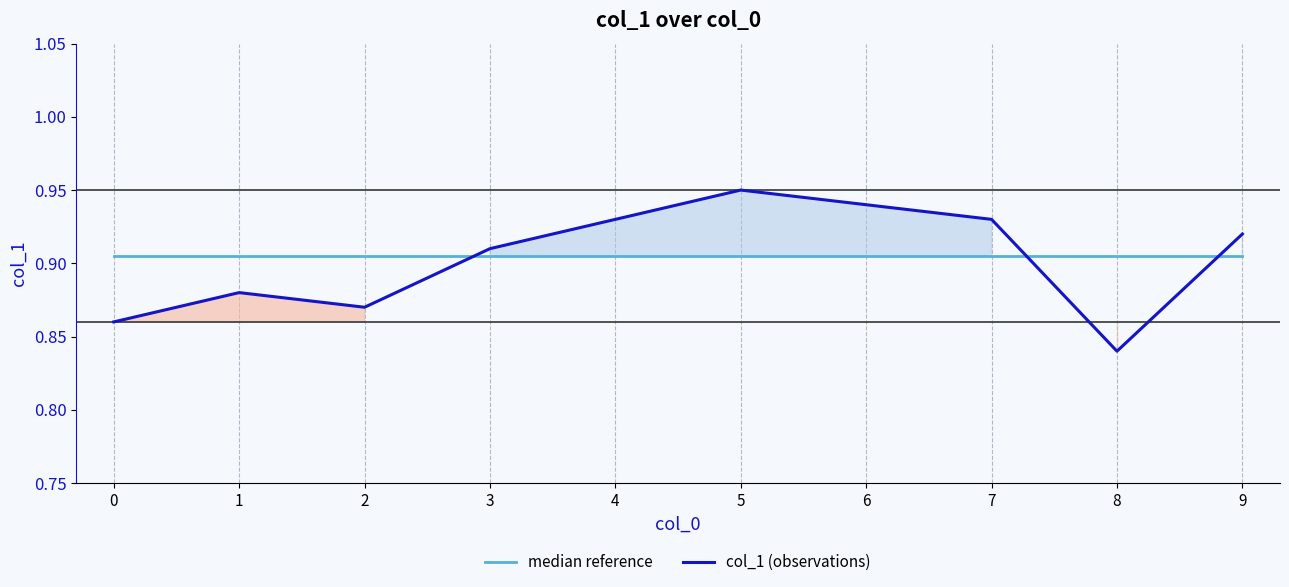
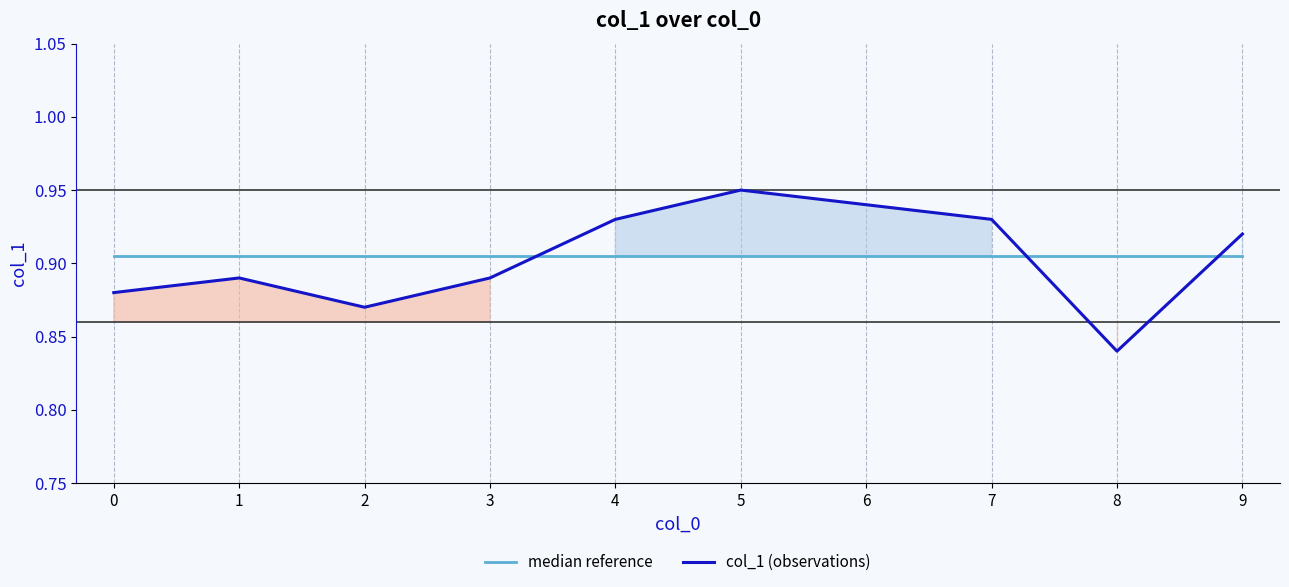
col_1 (observations), 0: 0.86 -> 0.88
col_1 (observations), 1: 0.88 -> 0.89
col_1 (observations), 3: 0.91 -> 0.89
